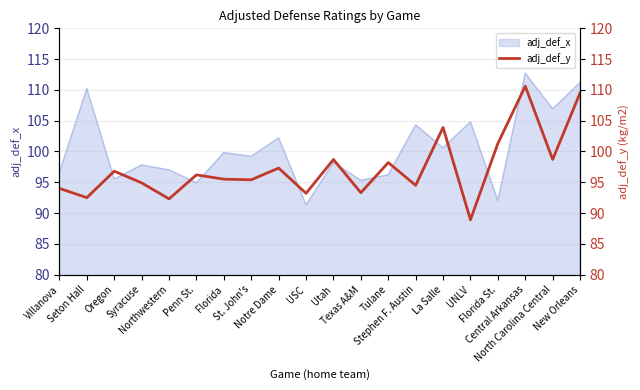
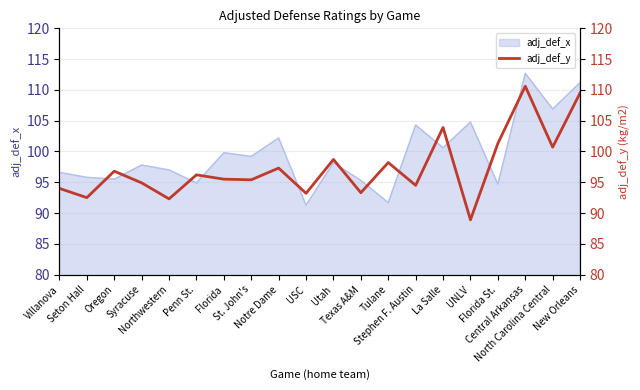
adj_def_x, Seton Hall: 110 -> 96
adj_def_x, Tulane: 96 -> 92
adj_def_x, Florida St.: 92 -> 95
adj_def_y, North Carolina Central: 99 -> 101
